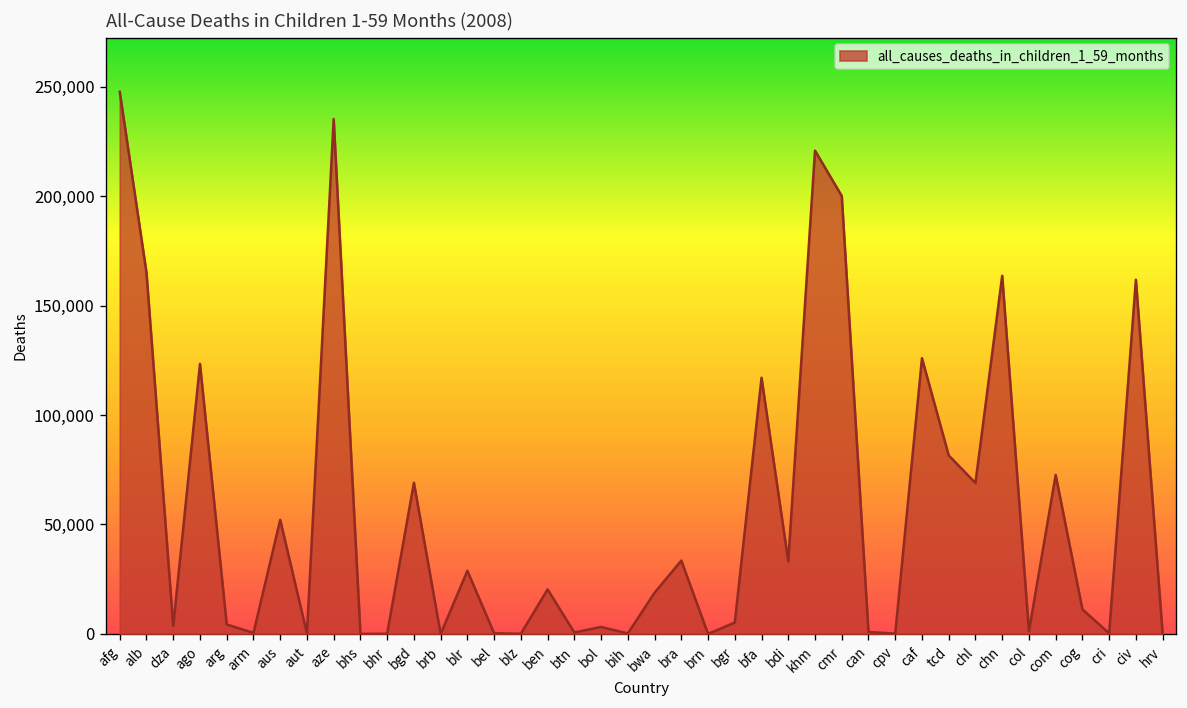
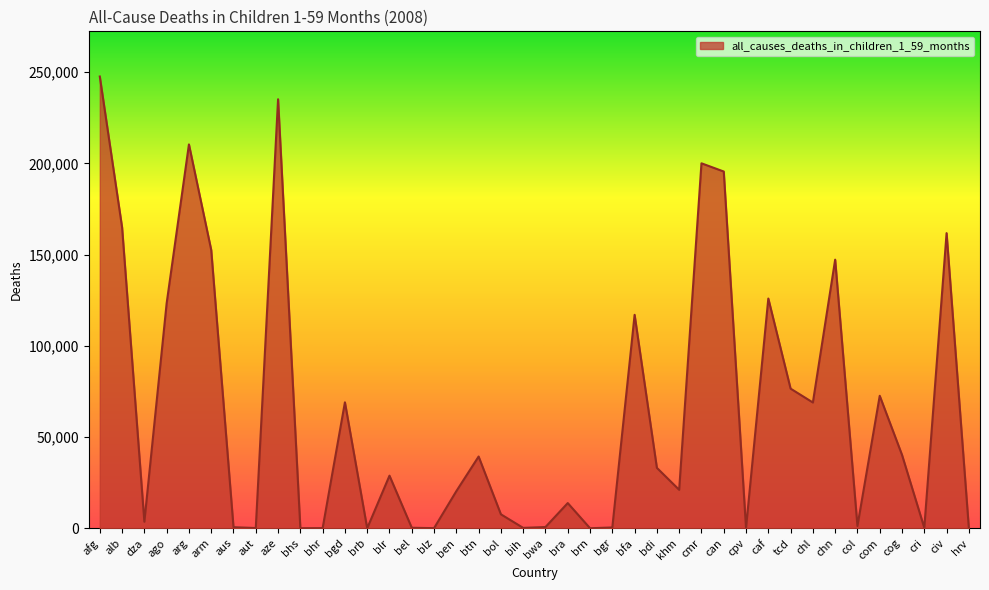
arg: 4,000 -> 210,000
arm: 0 -> 153,000
aus: 52,000 -> 1,000
btn: 1,000 -> 39,000
bol: 3,000 -> 8,000
bwa: 19,000 -> 1,000
bra: 34,000 -> 14,000
bgr: 5,000 -> 0
khm: 221,000 -> 21,000
can: 1,000 -> 196,000
tcd: 82,000 -> 77,000
chn: 164,000 -> 147,000
cog: 11,000 -> 40,000
